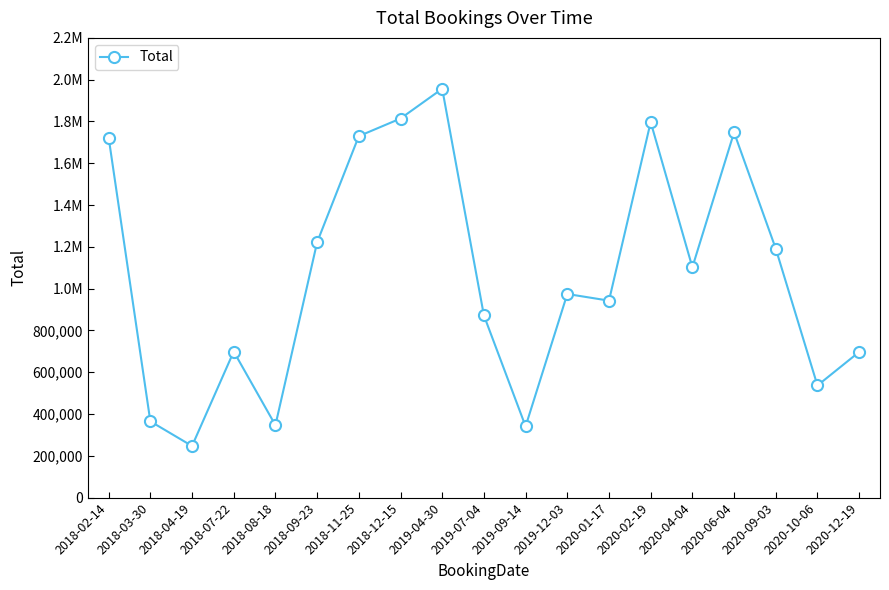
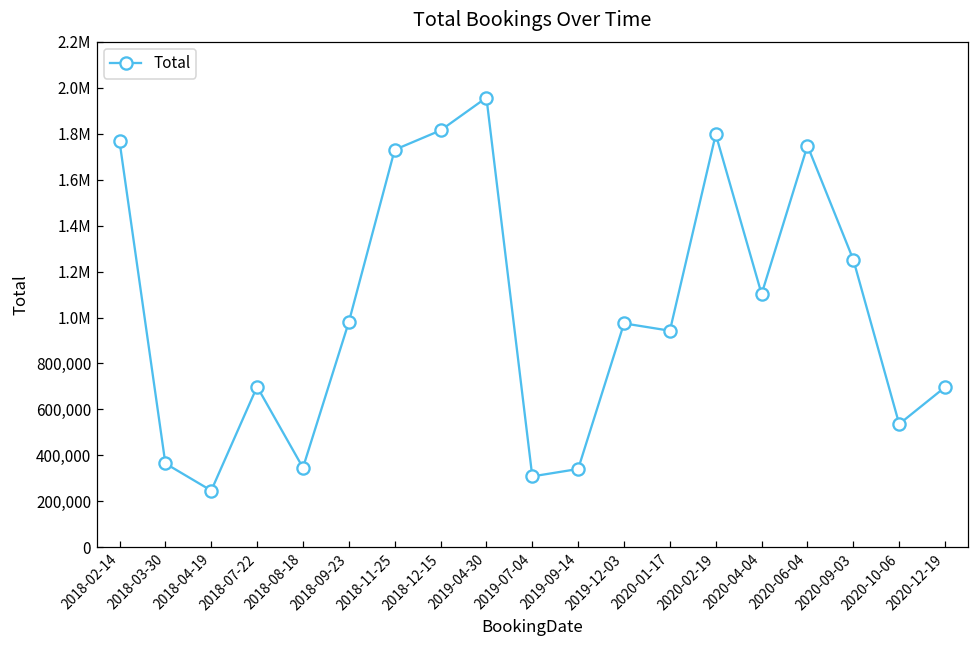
2018-02-14: 1,720,000 -> 1,770,000
2018-09-23: 1,220,000 -> 980,000
2019-07-04: 870,000 -> 310,000
2020-09-03: 1,190,000 -> 1,250,000
